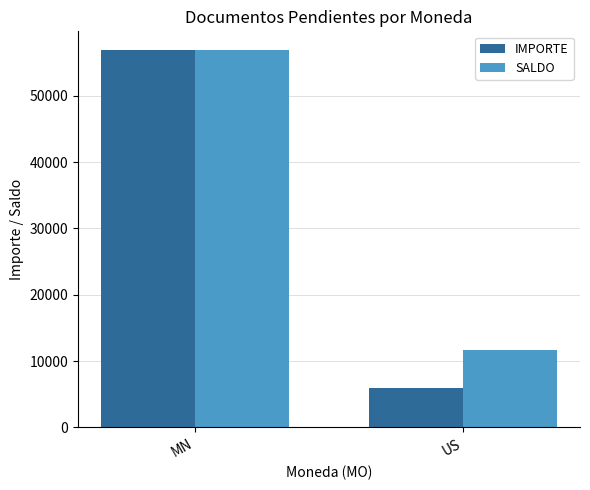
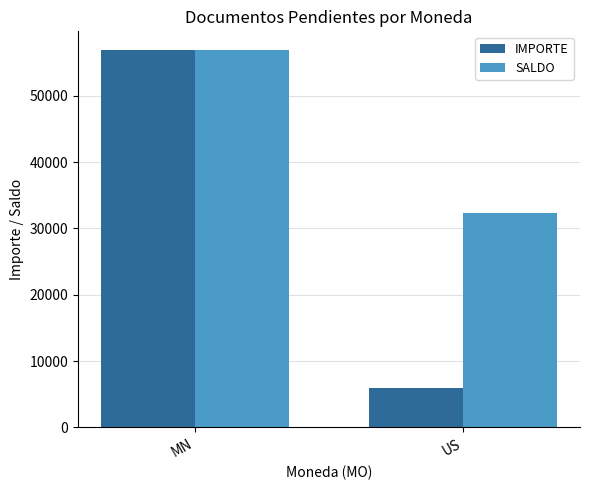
SALDO, US: 12000 -> 32000
